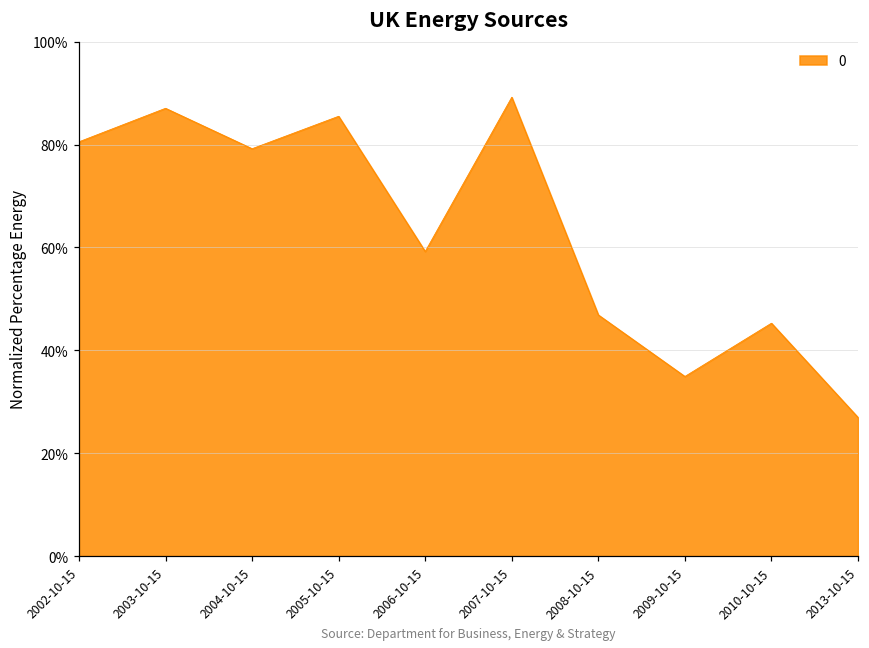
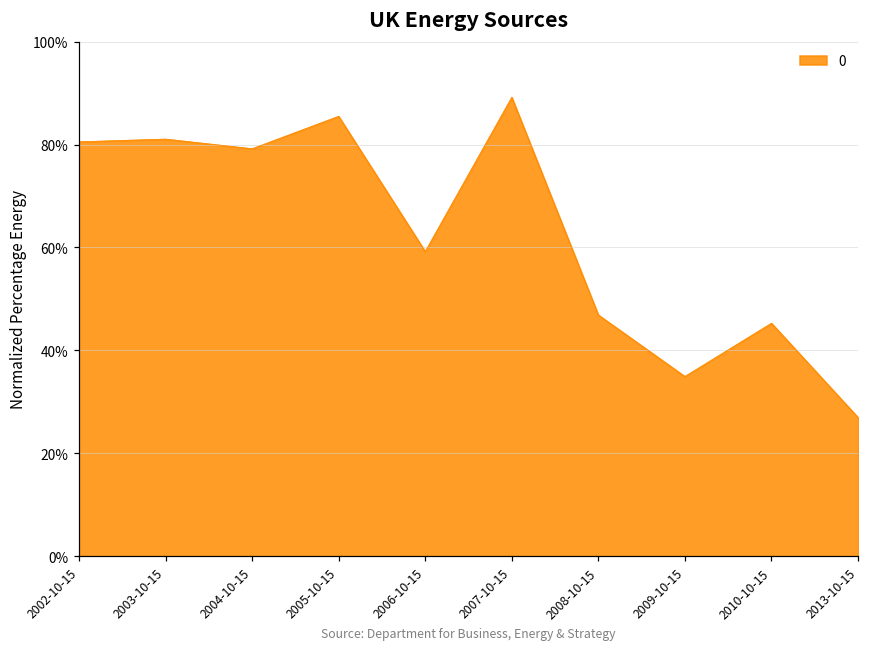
2003-10-15: 87% -> 81%
